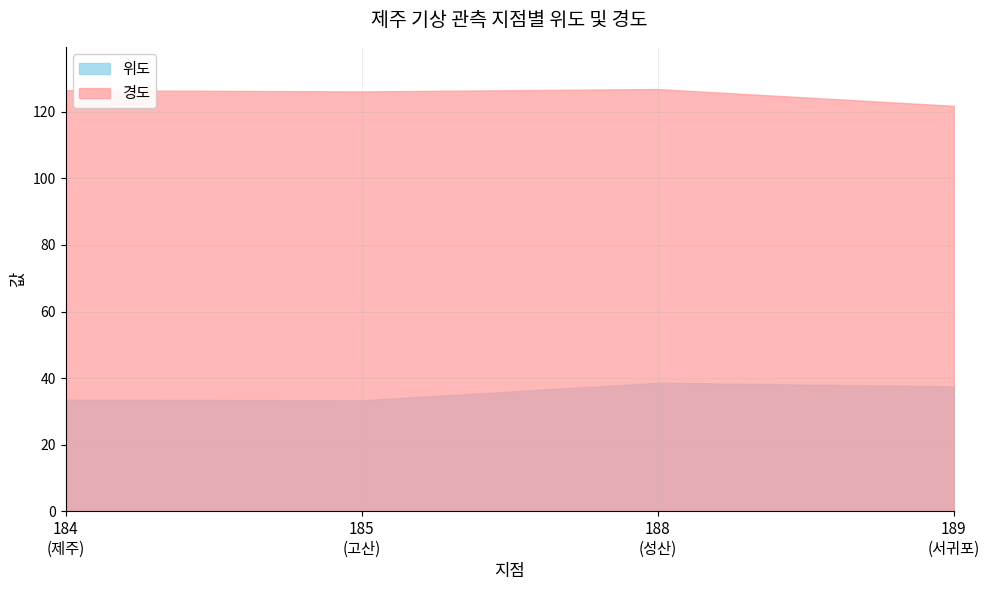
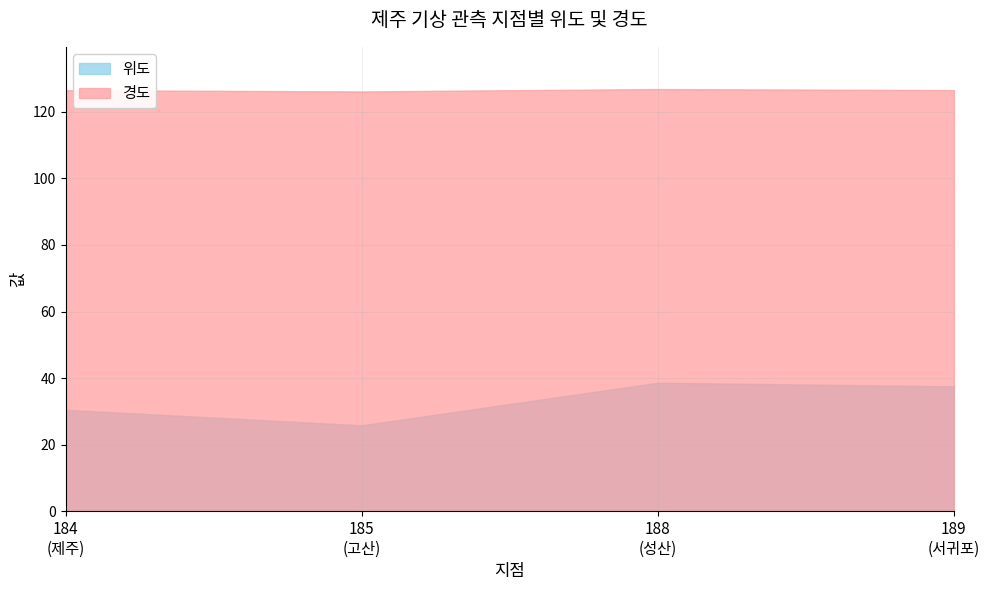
위도, 184 (제주): 34 -> 30
위도, 185 (고산): 33 -> 26
경도, 189 (서귀포): 122 -> 127
